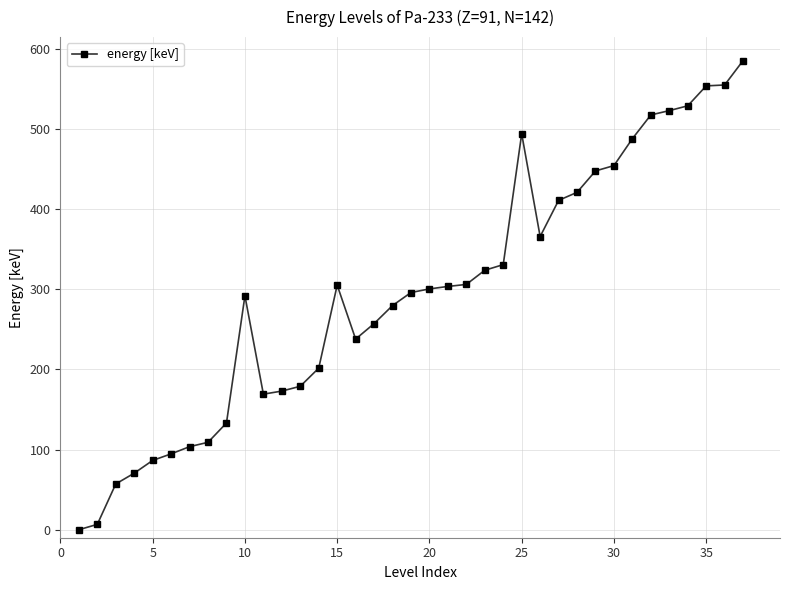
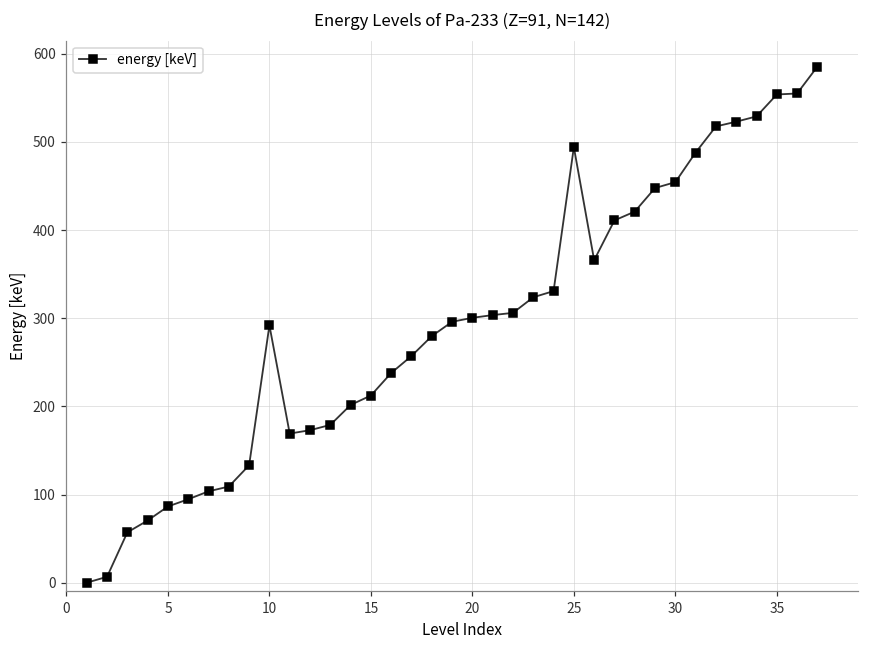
15: 310 -> 210
